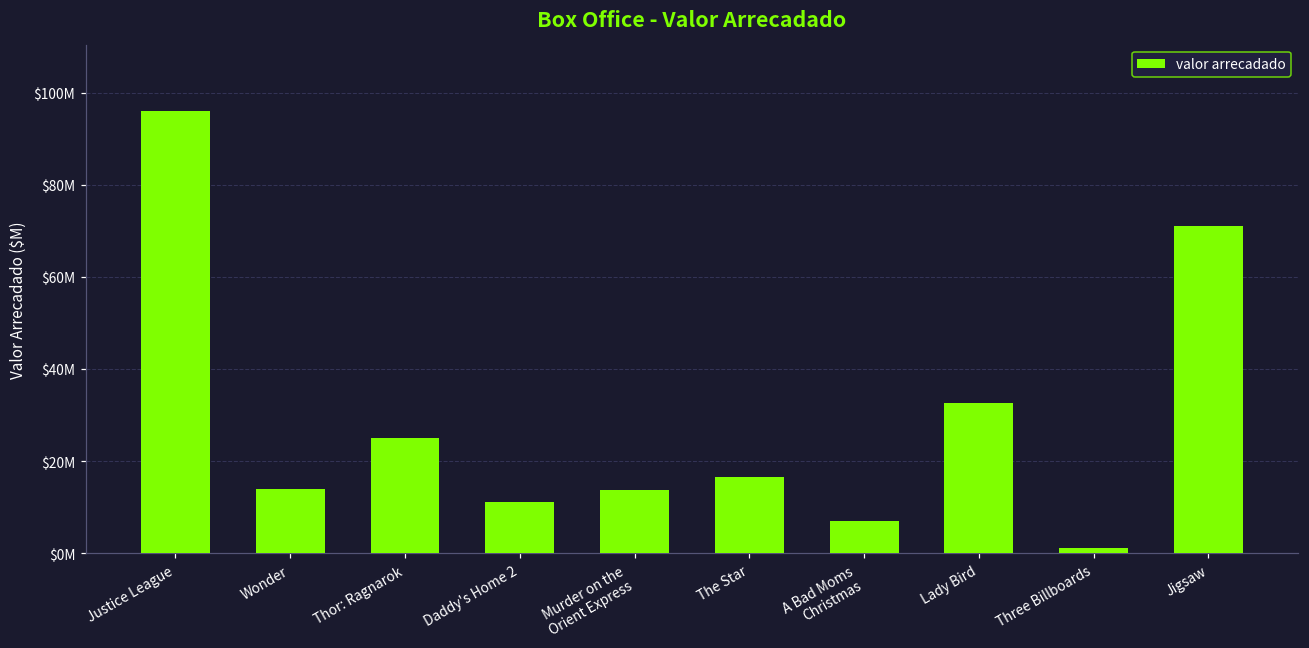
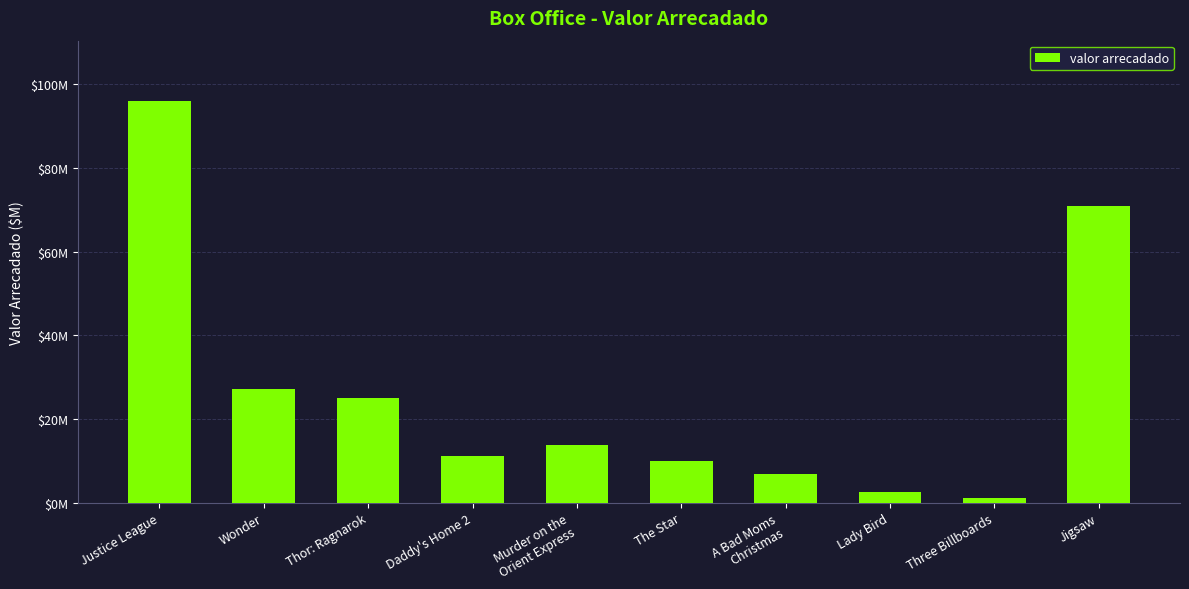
Wonder: $14000000 -> $27000000
The Star: $17000000 -> $10000000
Lady Bird: $33000000 -> $3000000
